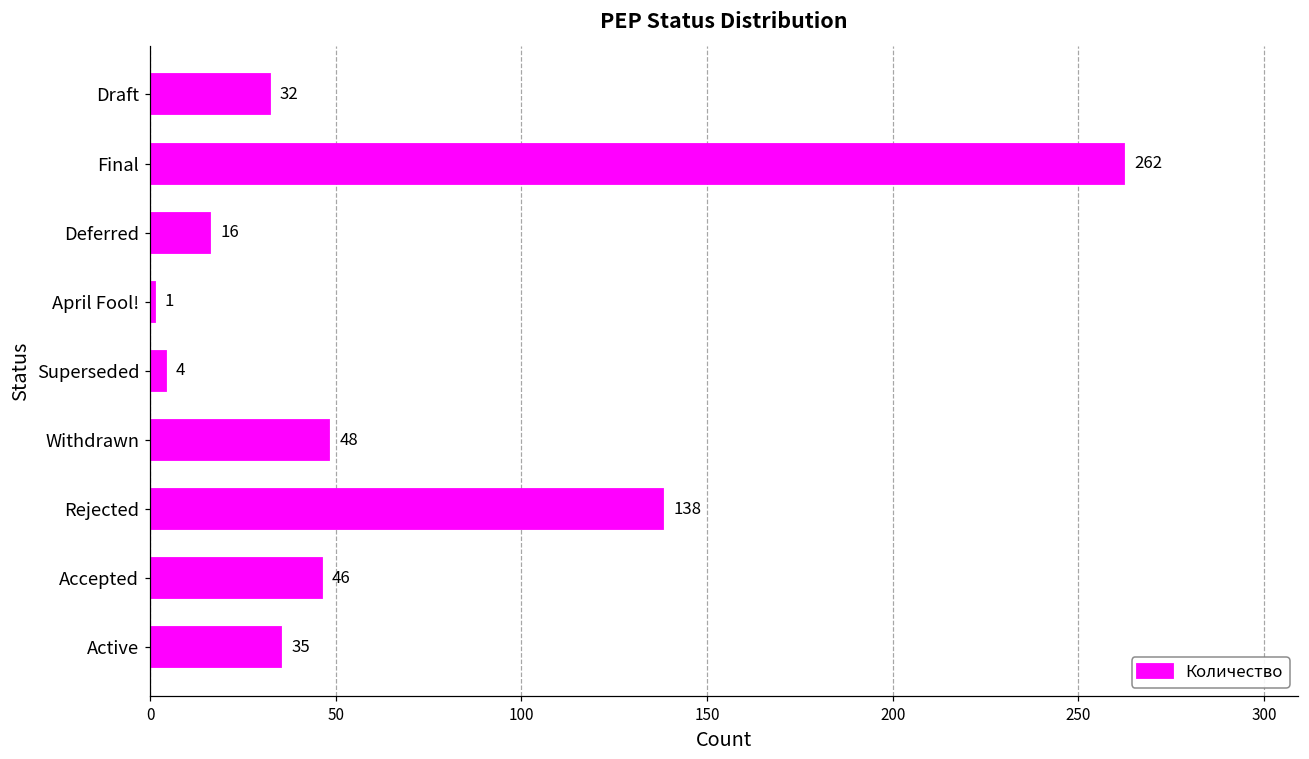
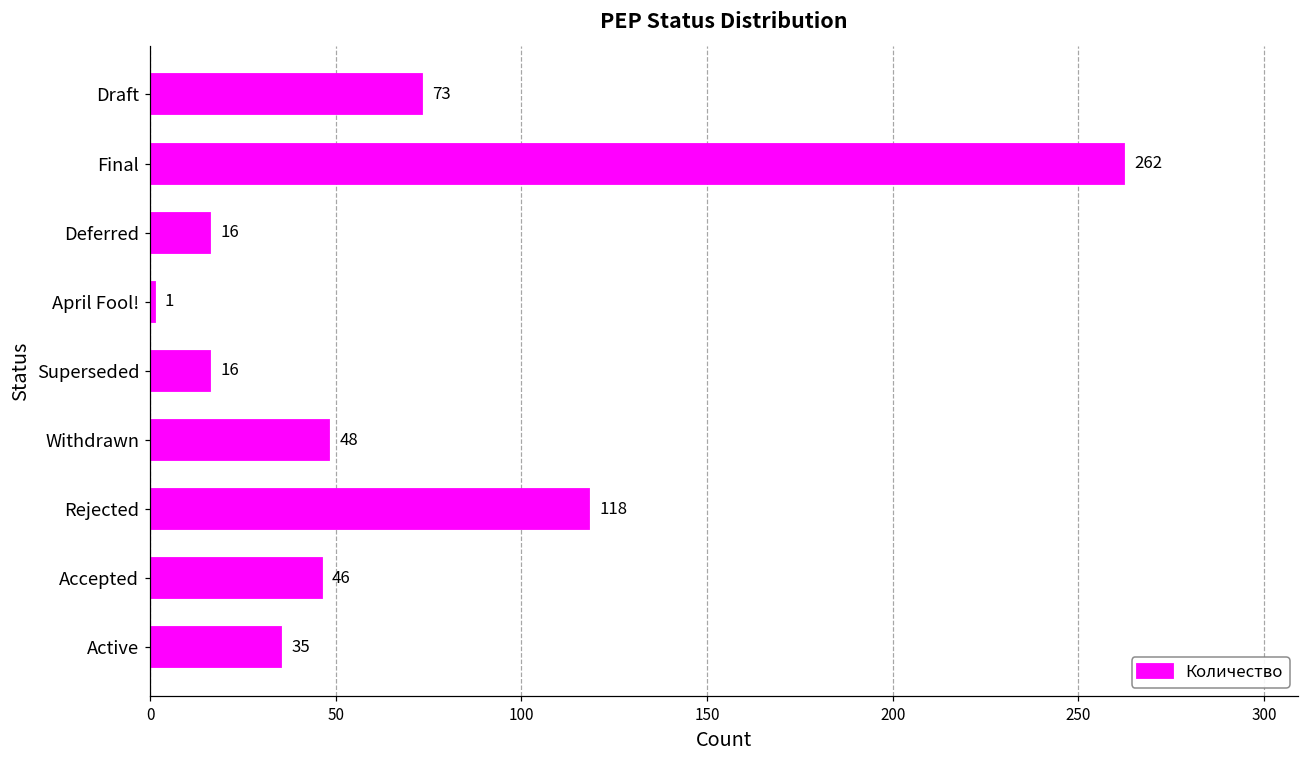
Draft: 32 -> 73
Superseded: 4 -> 16
Rejected: 138 -> 118
